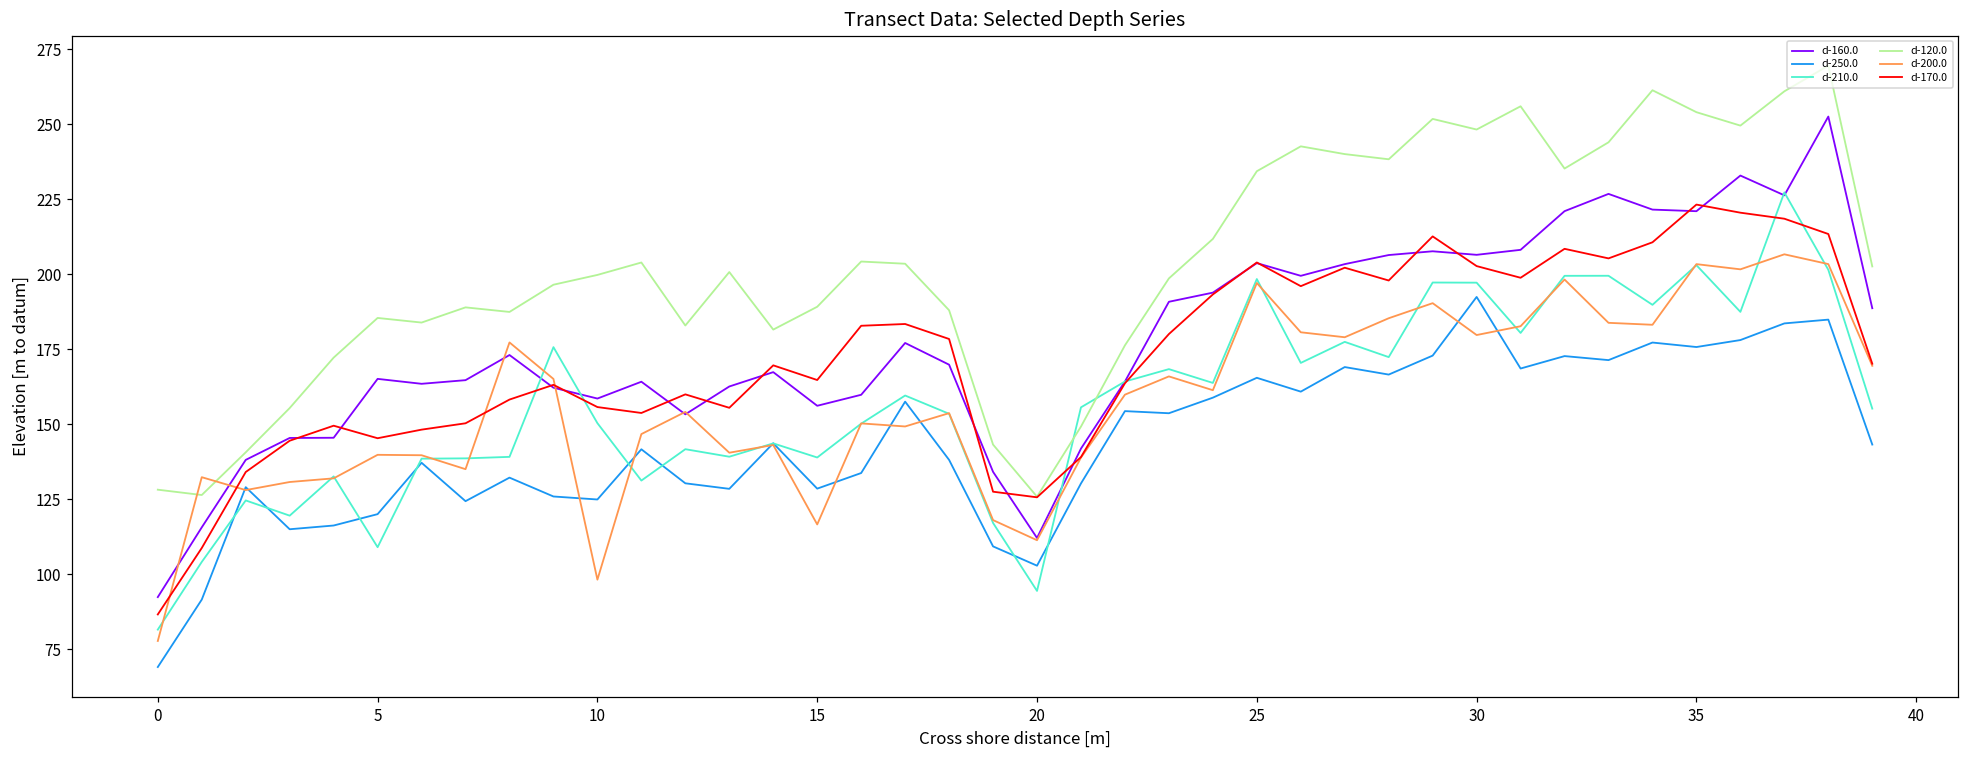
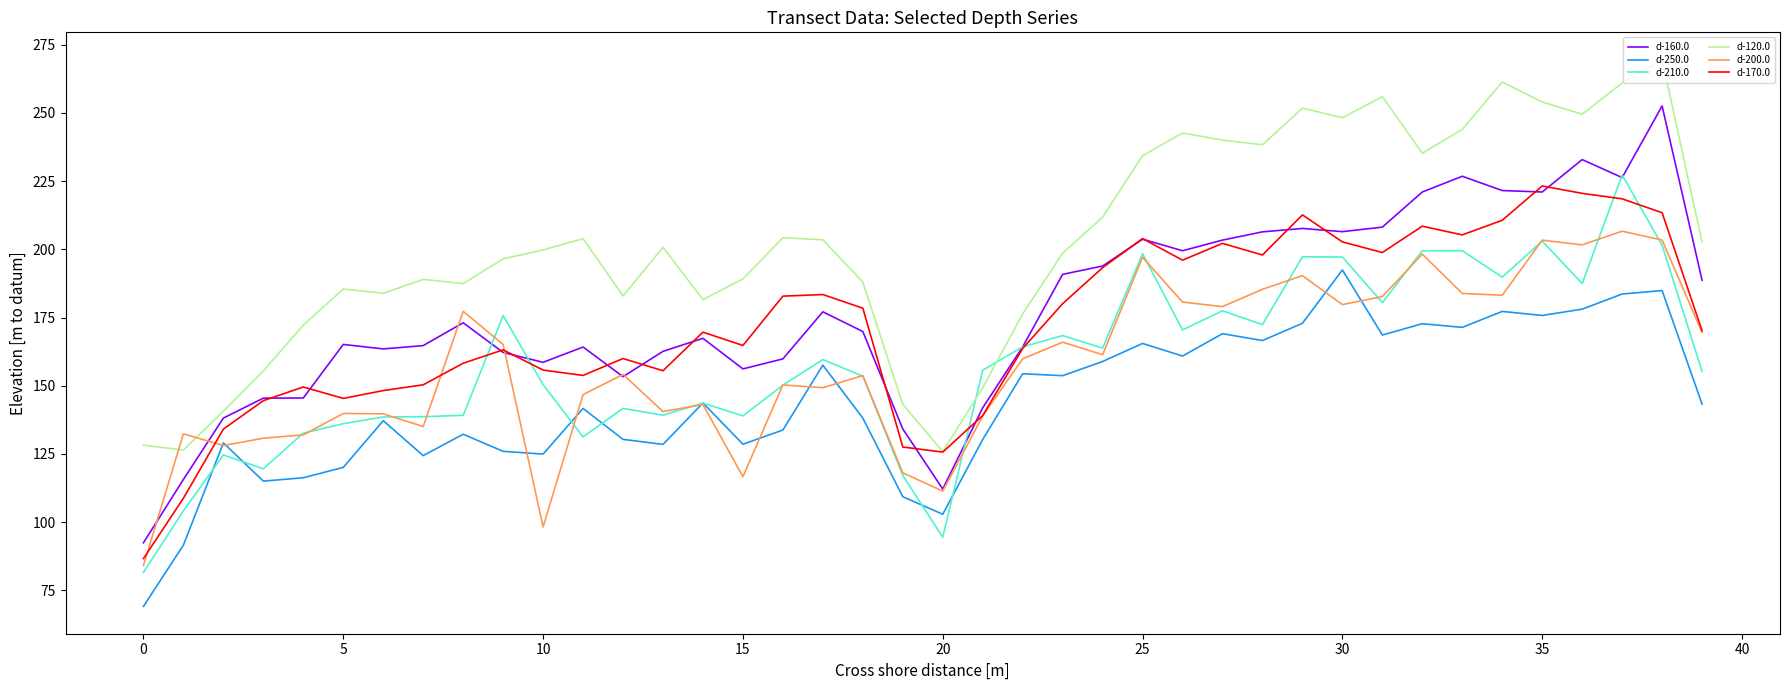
d-200.0, 0: 78 -> 84
d-210.0, 5: 109 -> 136
